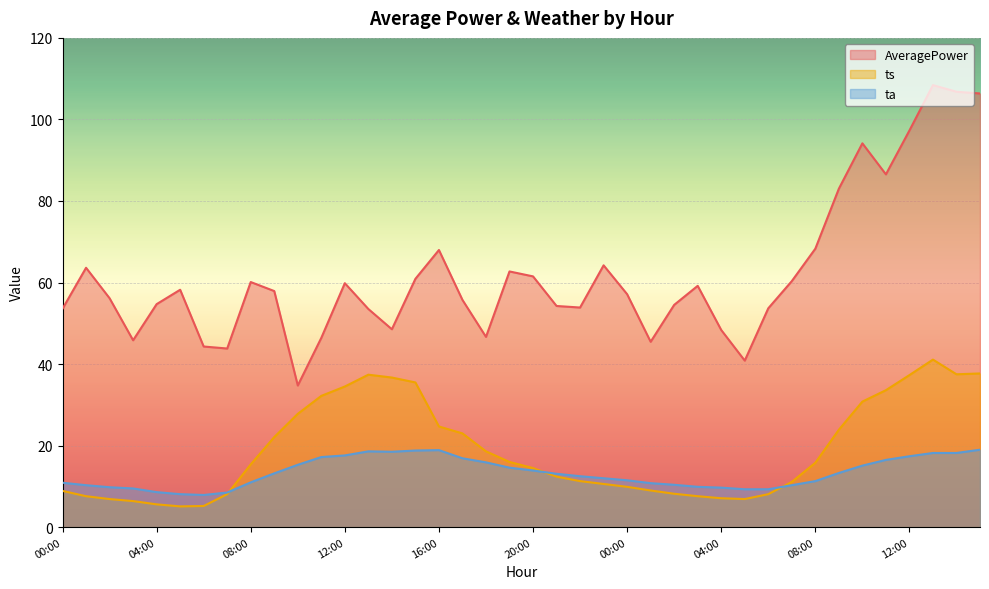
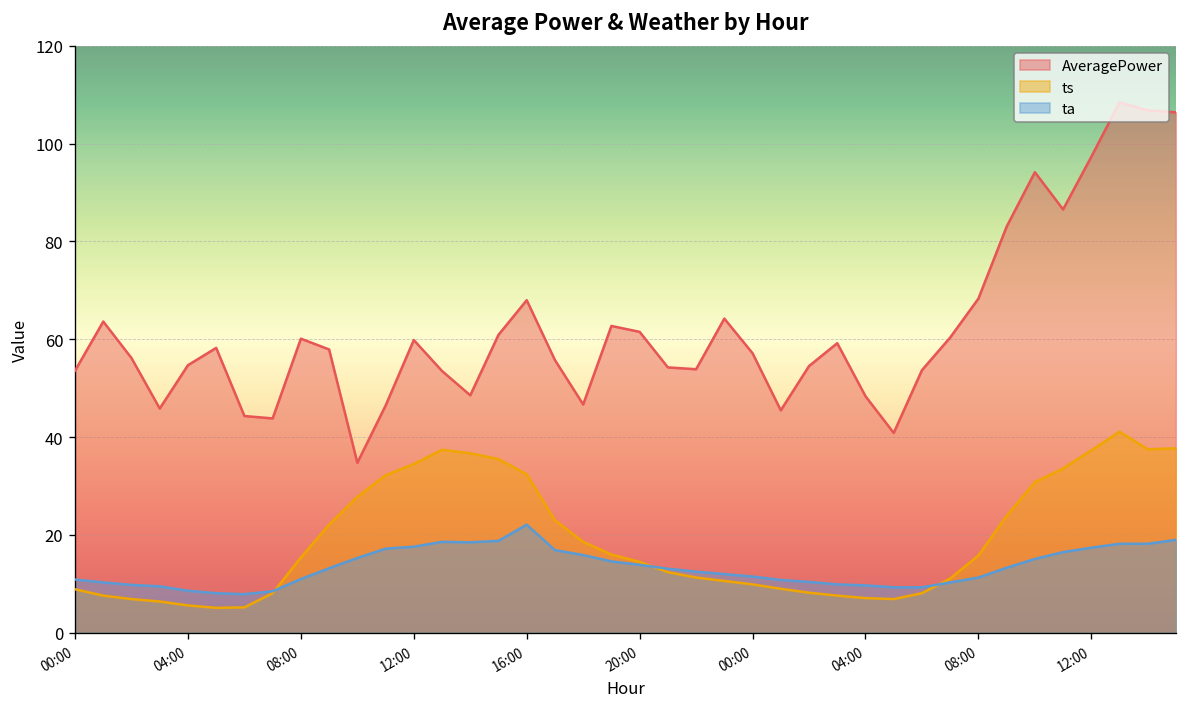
ts, 16:00: 25 -> 32
ta, 16:00: 19 -> 22
